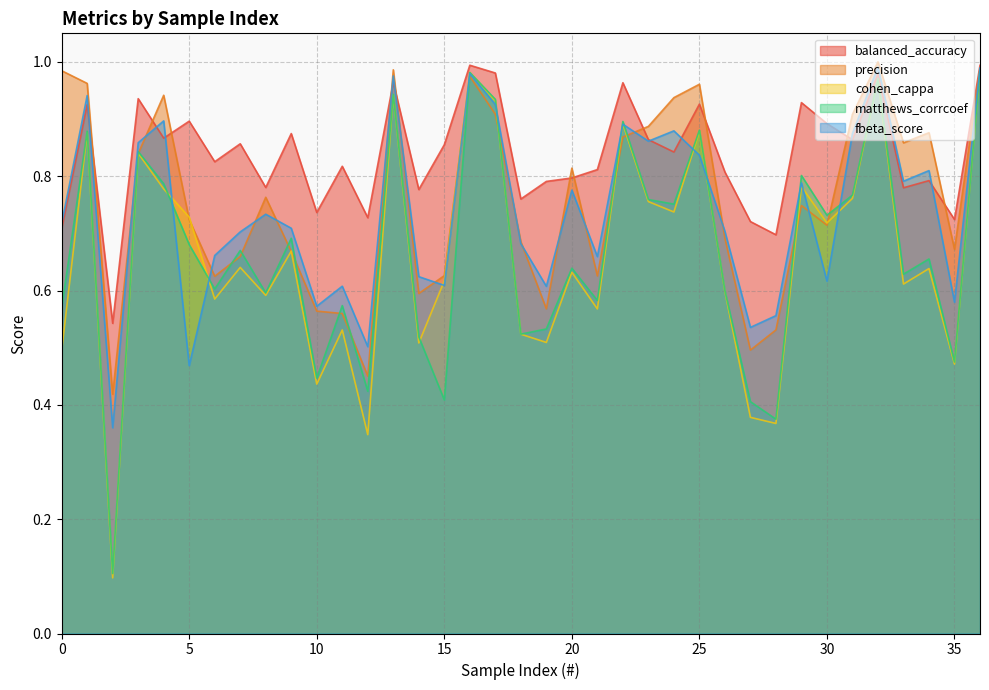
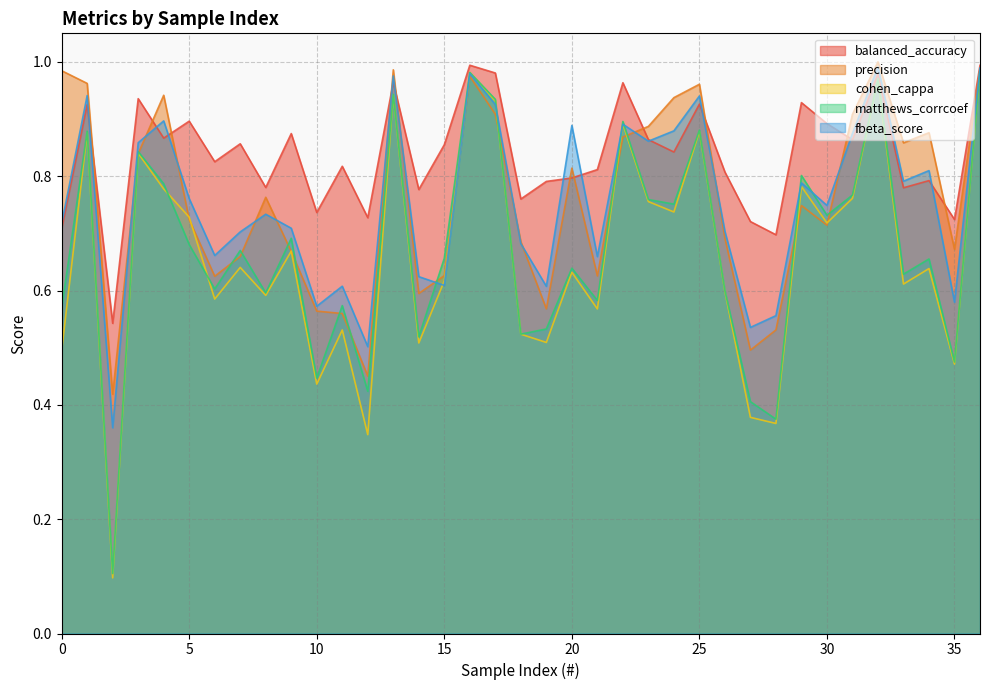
fbeta_score, 5: 0.47 -> 0.76
matthews_corrcoef, 15: 0.41 -> 0.66
fbeta_score, 20: 0.78 -> 0.89
fbeta_score, 25: 0.84 -> 0.94
fbeta_score, 30: 0.62 -> 0.75
